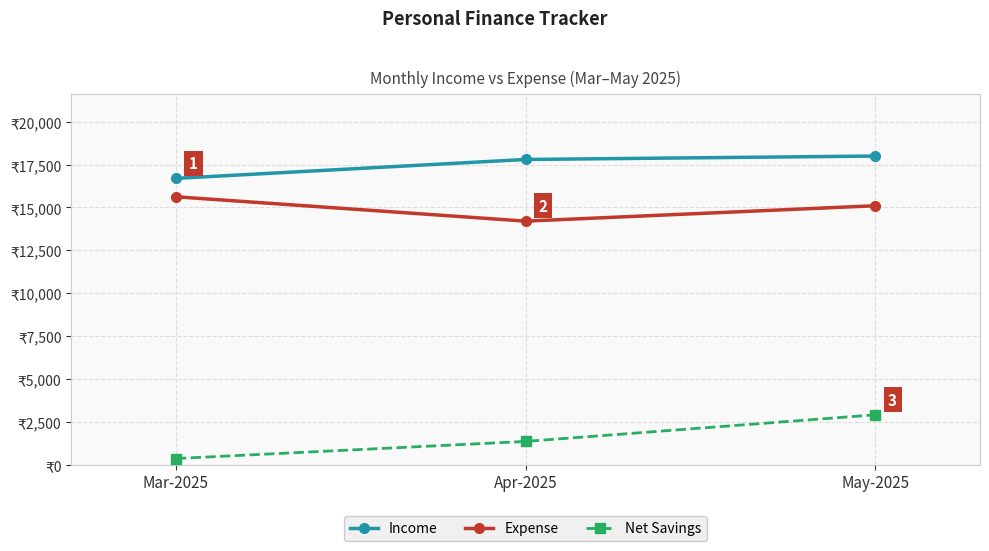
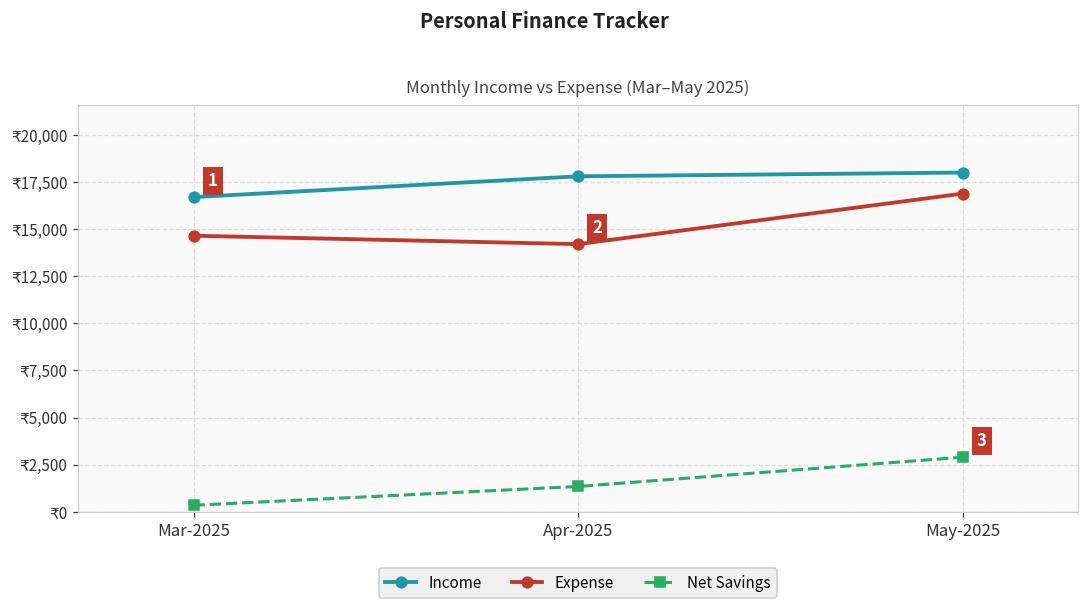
Expense, Mar-2025: ₹15,600 -> ₹14,700
Expense, May-2025: ₹15,100 -> ₹16,900
